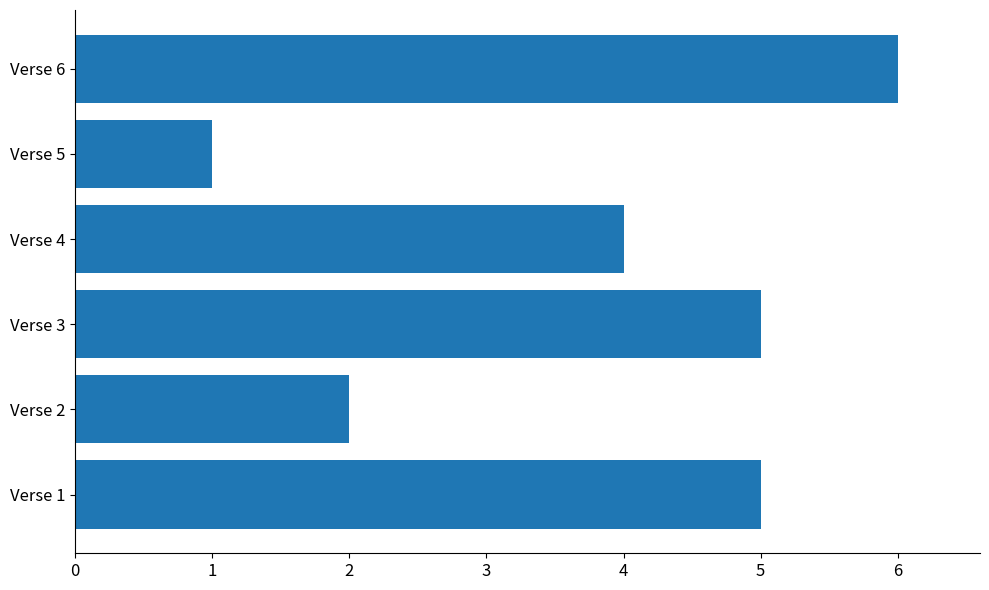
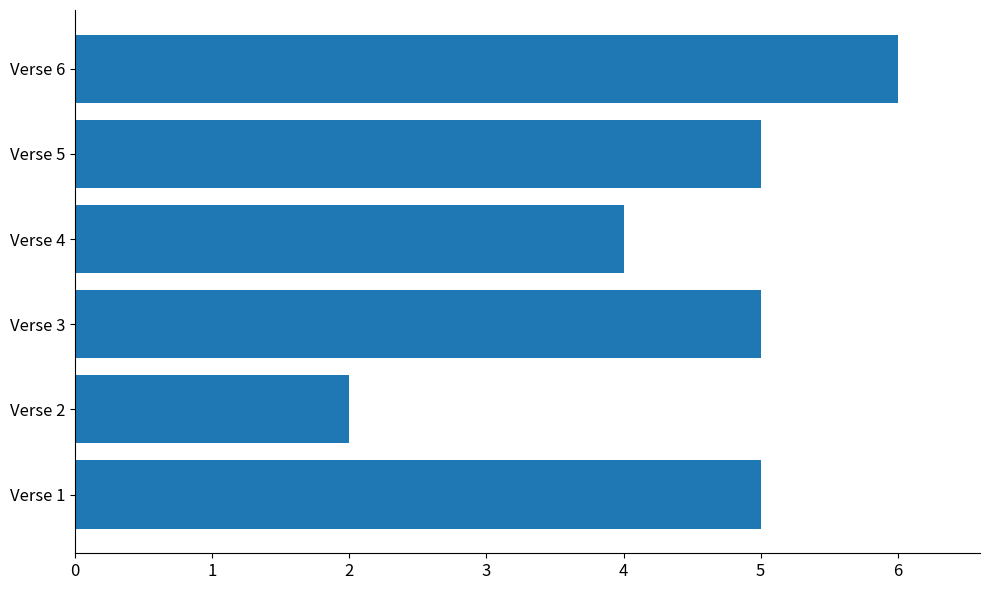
Verse 5: 1 -> 5
